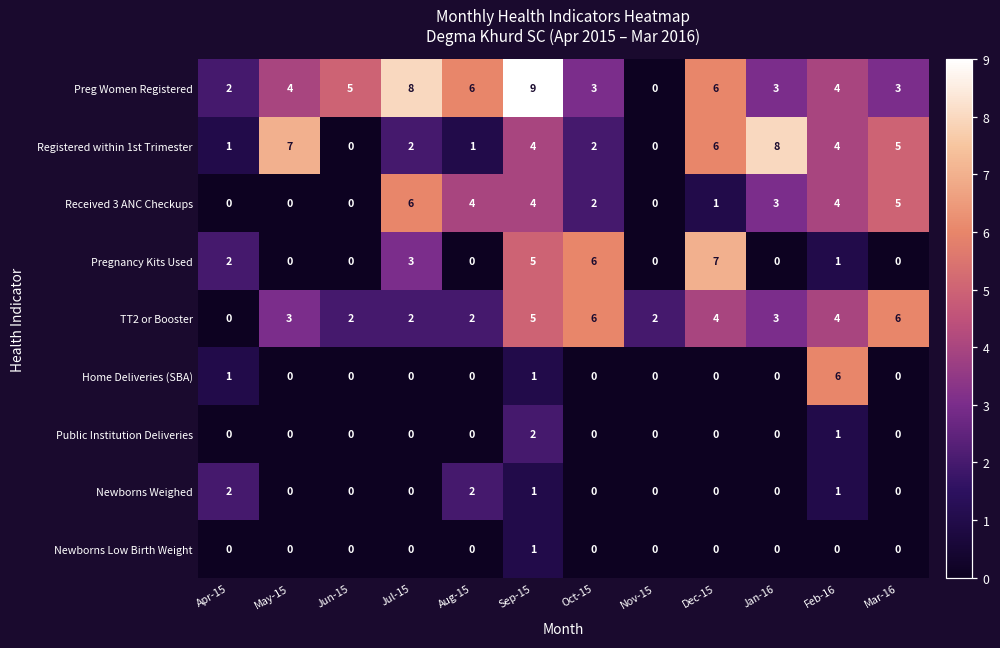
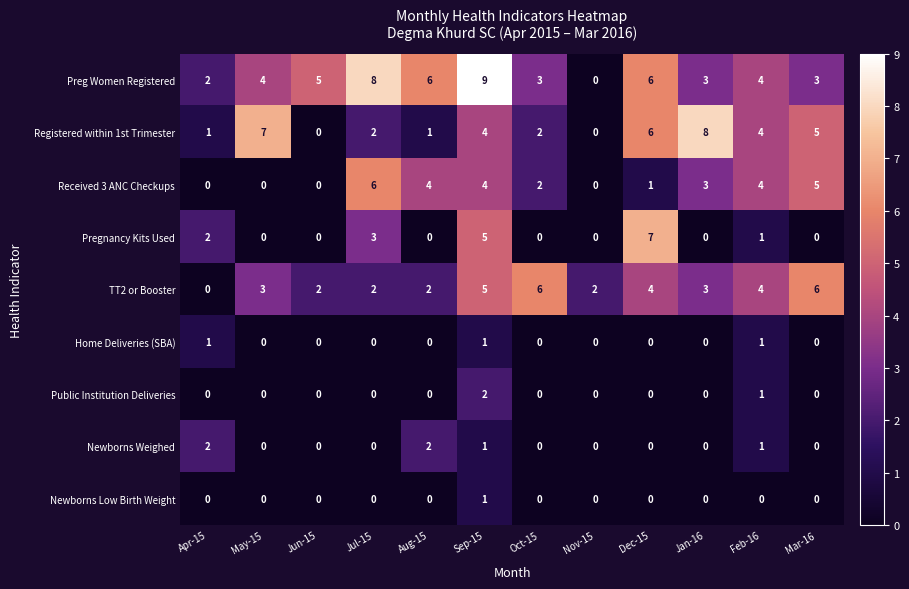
Pregnancy Kits Used, Oct-15: 6 -> 0
Home Deliveries (SBA), Feb-16: 6 -> 1
